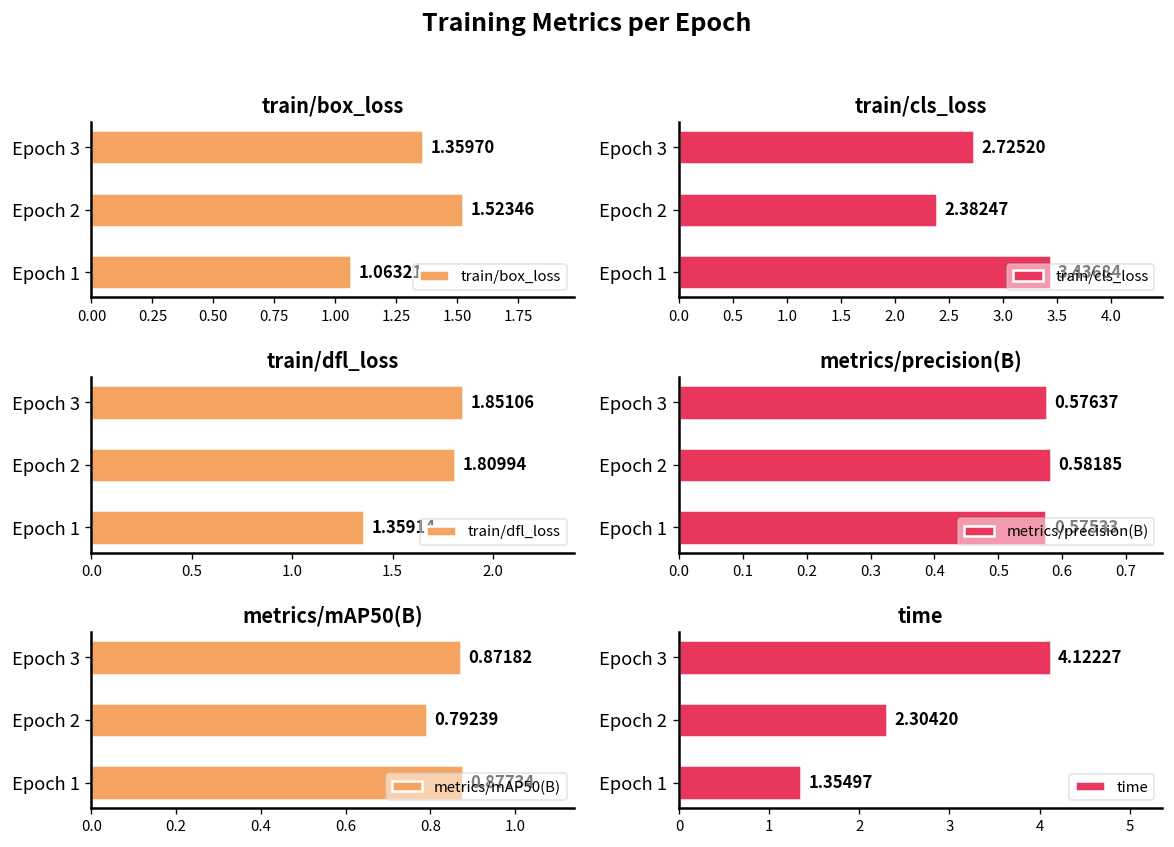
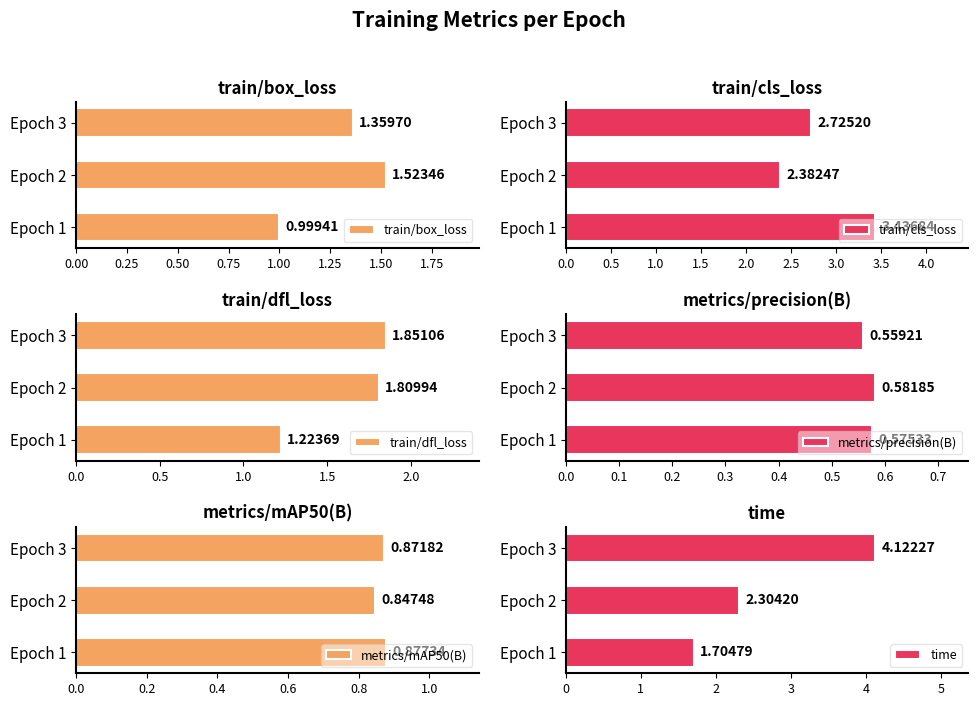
train/box_loss, Epoch 1: 1.06321 -> 0.99941
train/dfl_loss, Epoch 1: 1.35914 -> 1.22369
metrics/precision(B), Epoch 3: 0.57637 -> 0.55921
metrics/mAP50(B), Epoch 2: 0.79239 -> 0.84748
time, Epoch 1: 1.35497 -> 1.70479
